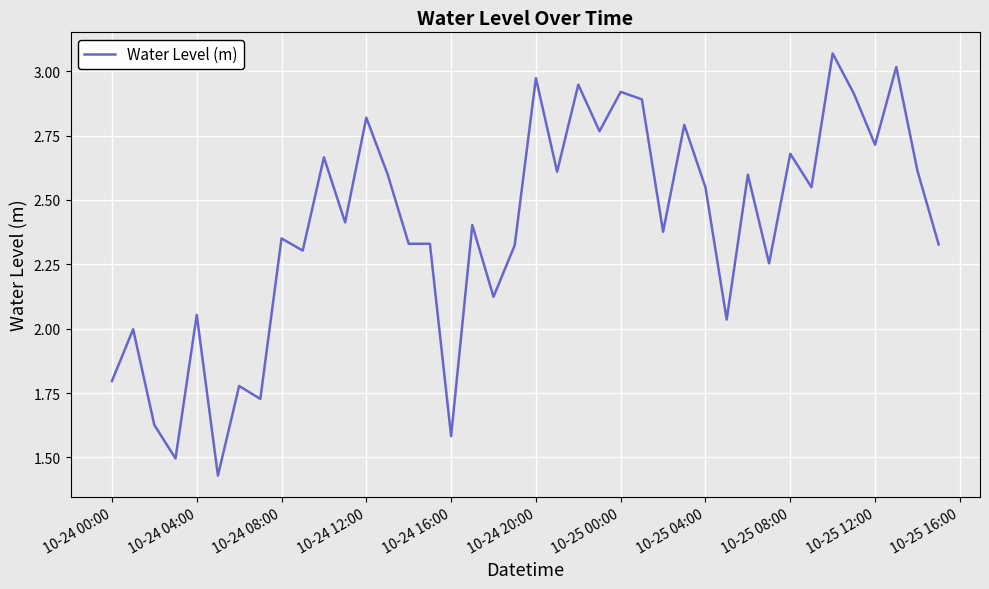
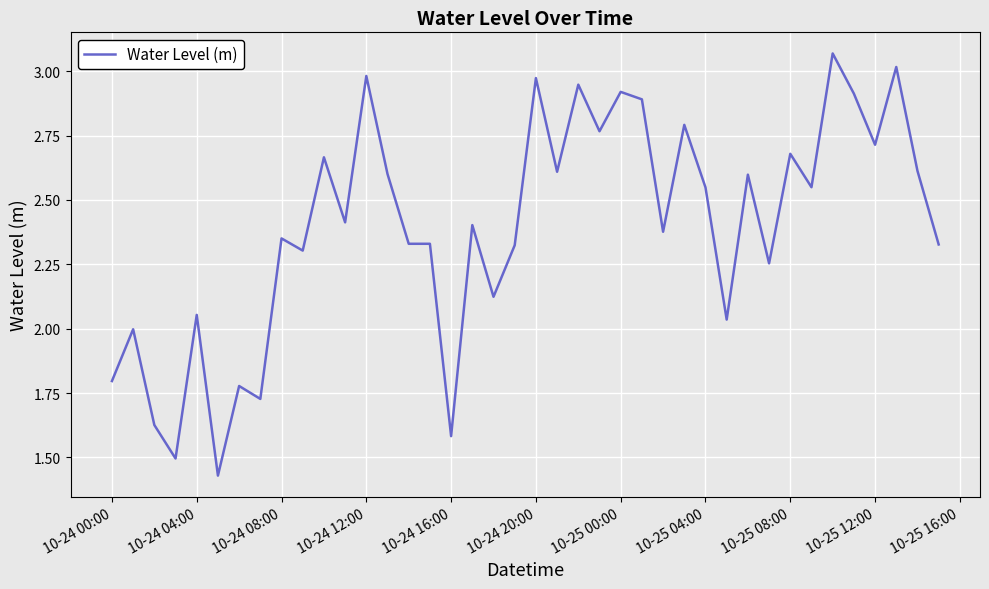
10-24 12:00: 2.82 -> 2.98
